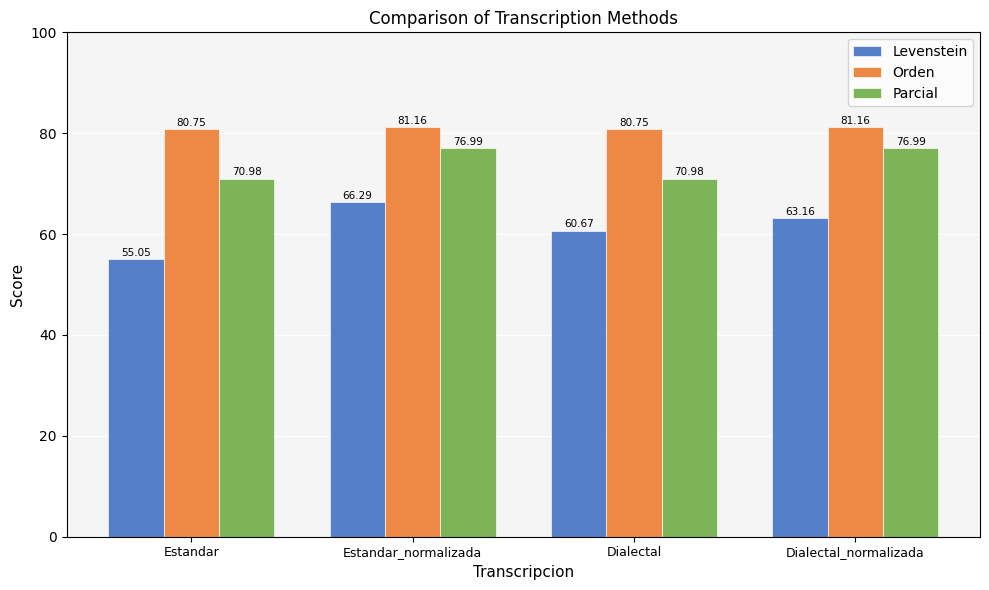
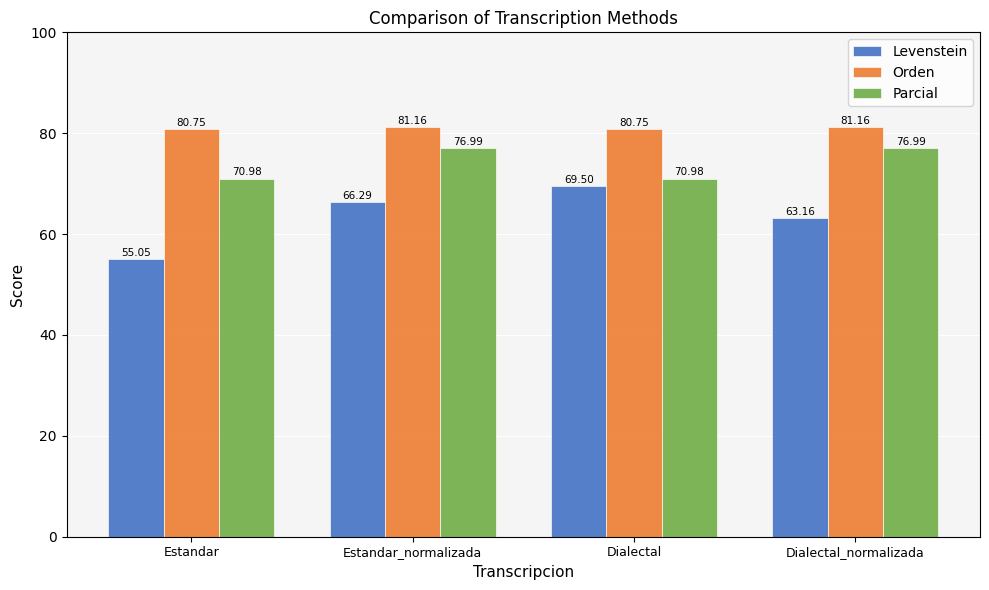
Levenstein, Dialectal: 60.67 -> 69.50
